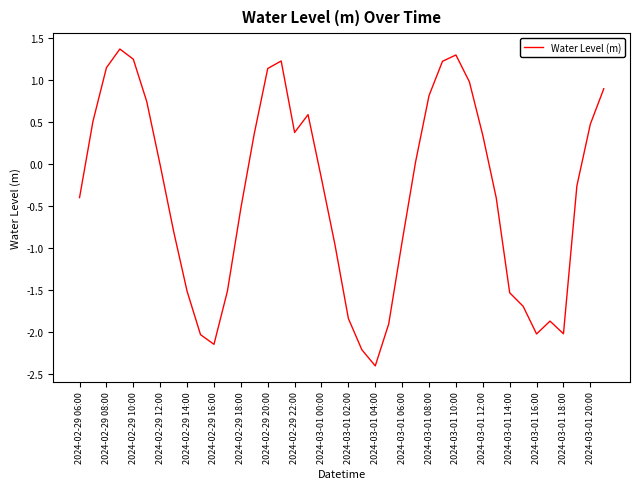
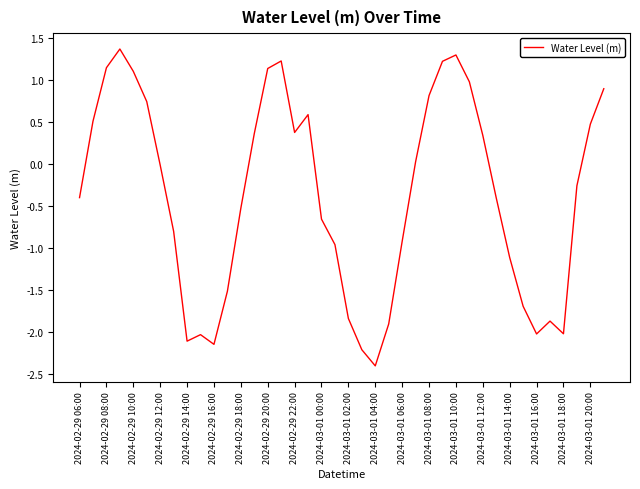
2024-02-29 10:00: 1.3 -> 1.1
2024-02-29 14:00: -1.5 -> -2.1
2024-03-01 00:00: -0.2 -> -0.7
2024-03-01 14:00: -1.5 -> -1.1
